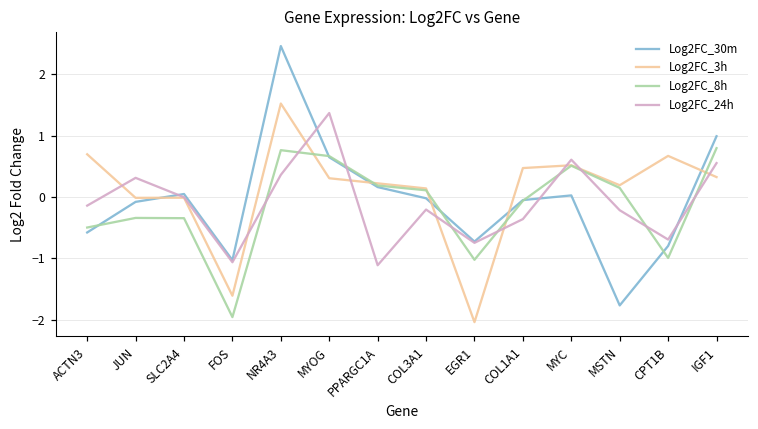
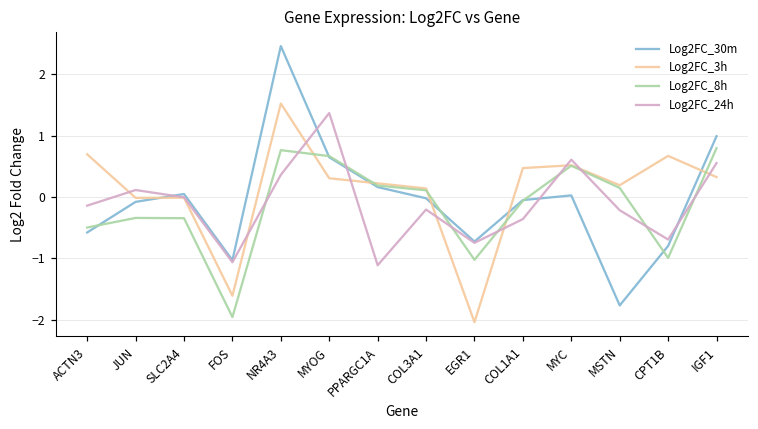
Log2FC_24h, JUN: 0.3 -> 0.1
